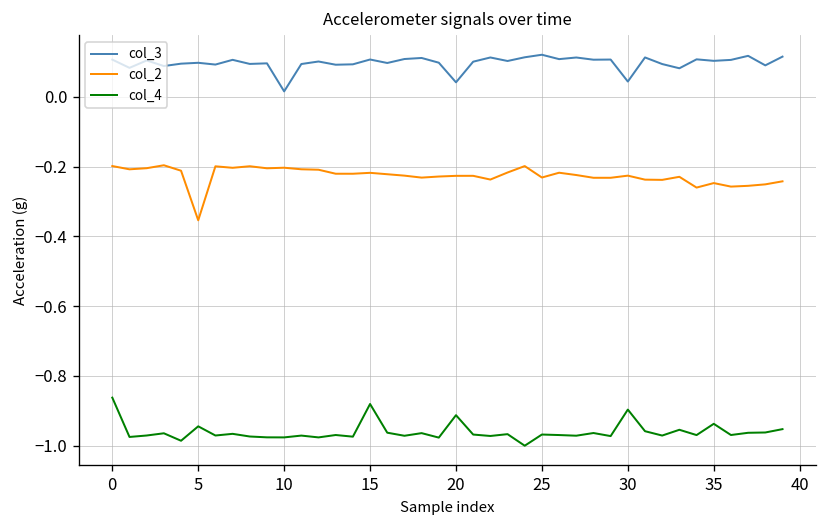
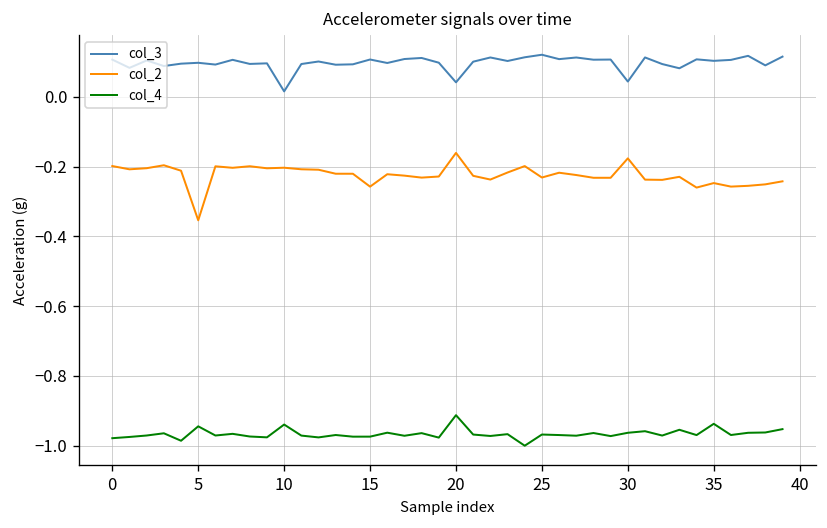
col_4, 0: -0.86 -> -0.98
col_4, 10: -0.98 -> -0.94
col_2, 15: -0.22 -> -0.26
col_4, 15: -0.88 -> -0.97
col_2, 20: -0.23 -> -0.16
col_2, 30: -0.23 -> -0.18
col_4, 30: -0.90 -> -0.96
